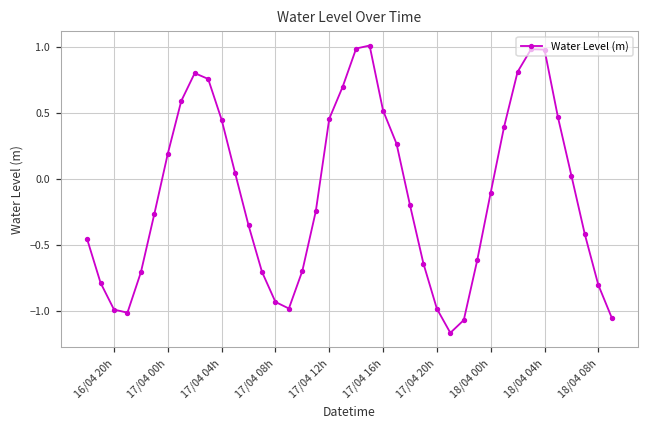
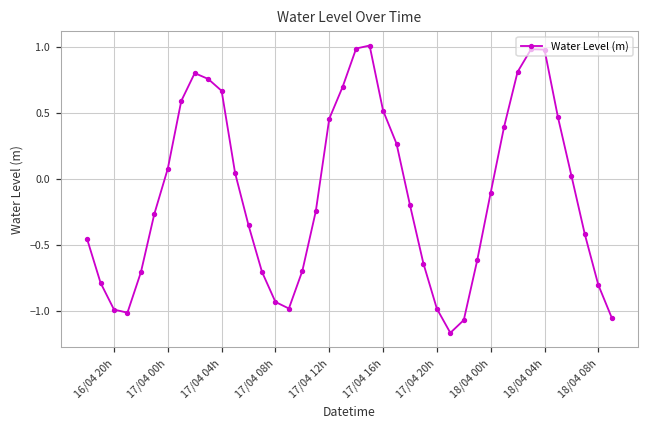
17/04 00h: 0.19 -> 0.08
17/04 04h: 0.45 -> 0.67
